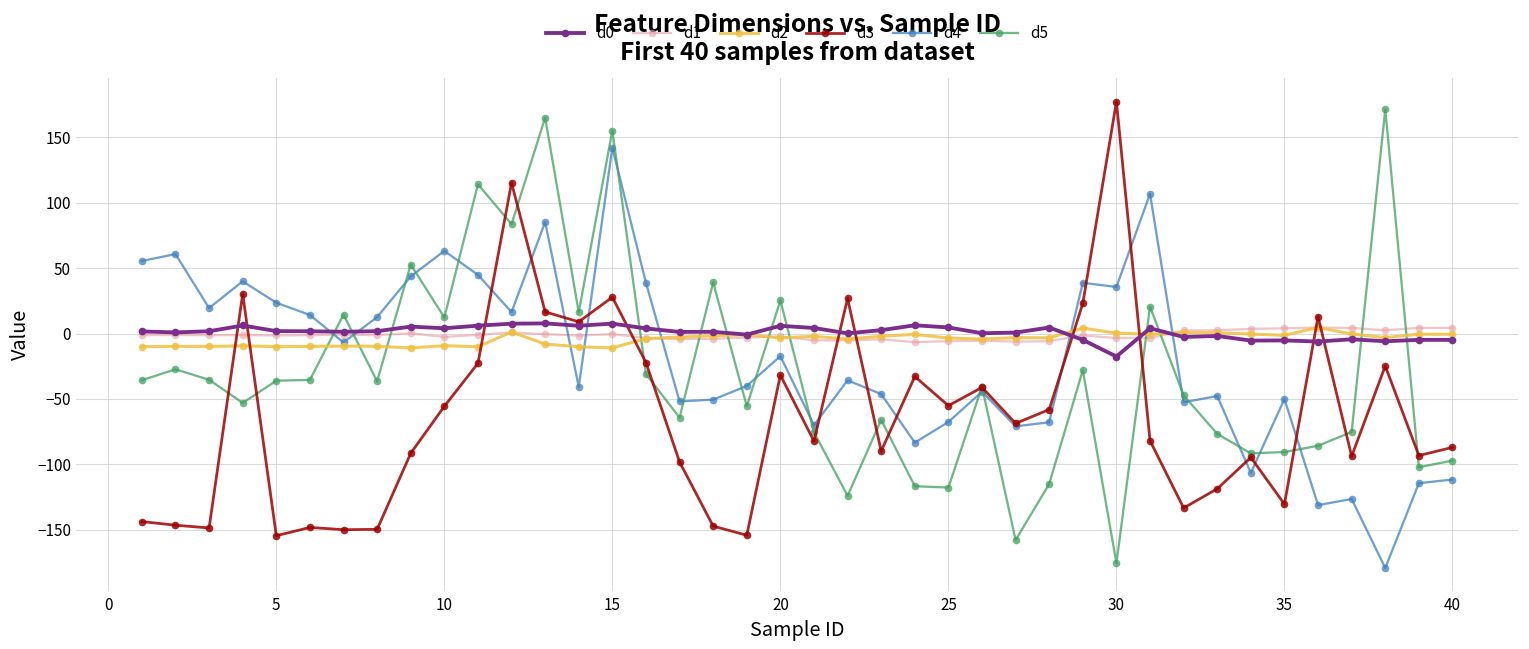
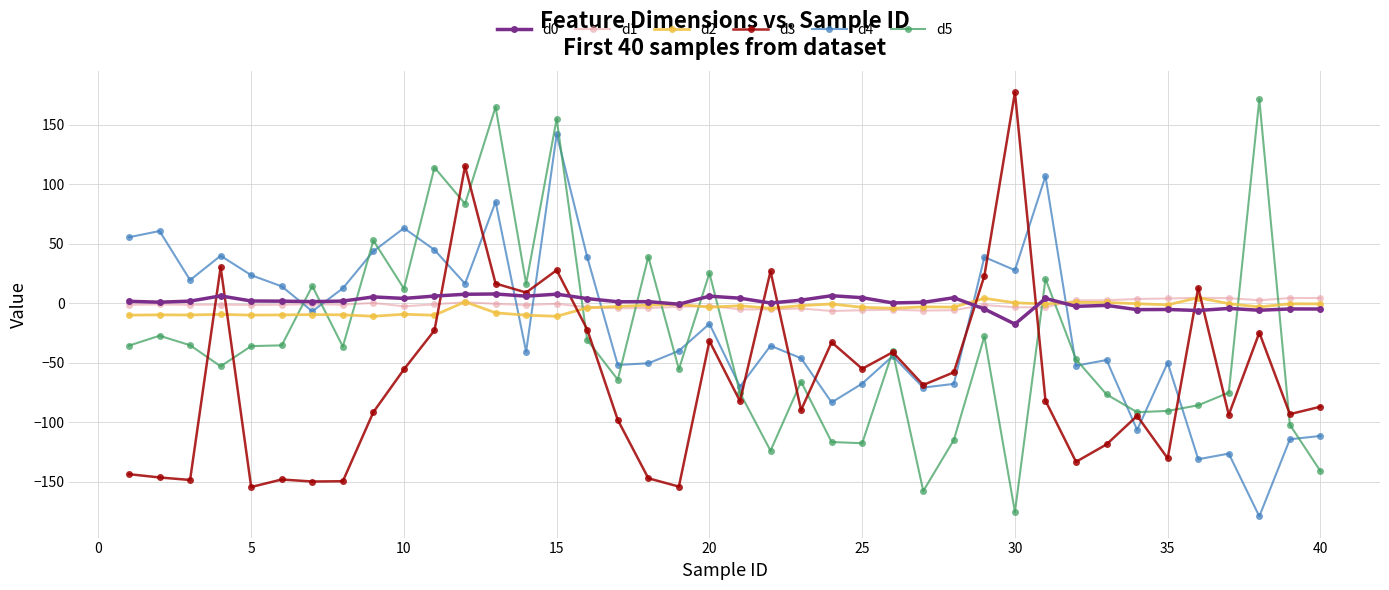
d4, 30: 36 -> 28
d5, 40: -97 -> -141
